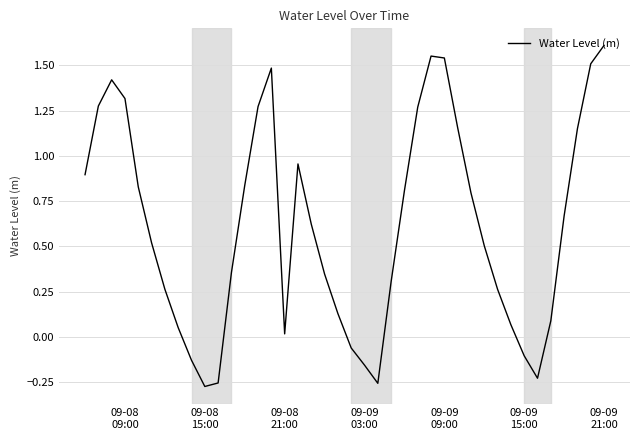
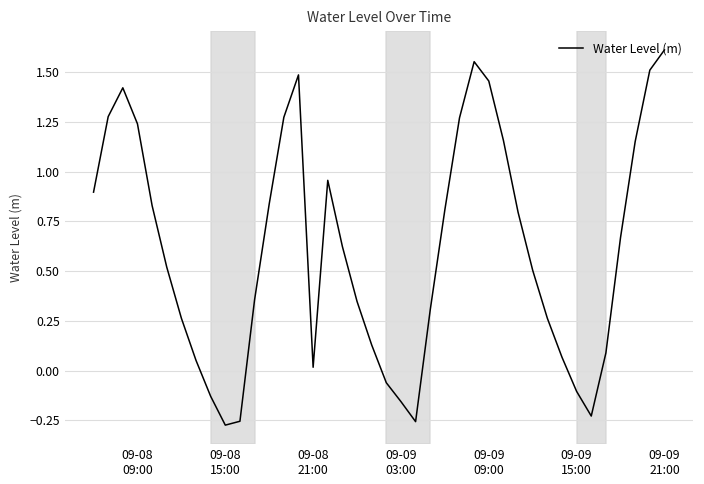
09-08 09:00: 1.32 -> 1.24
09-09 09:00: 1.54 -> 1.45
